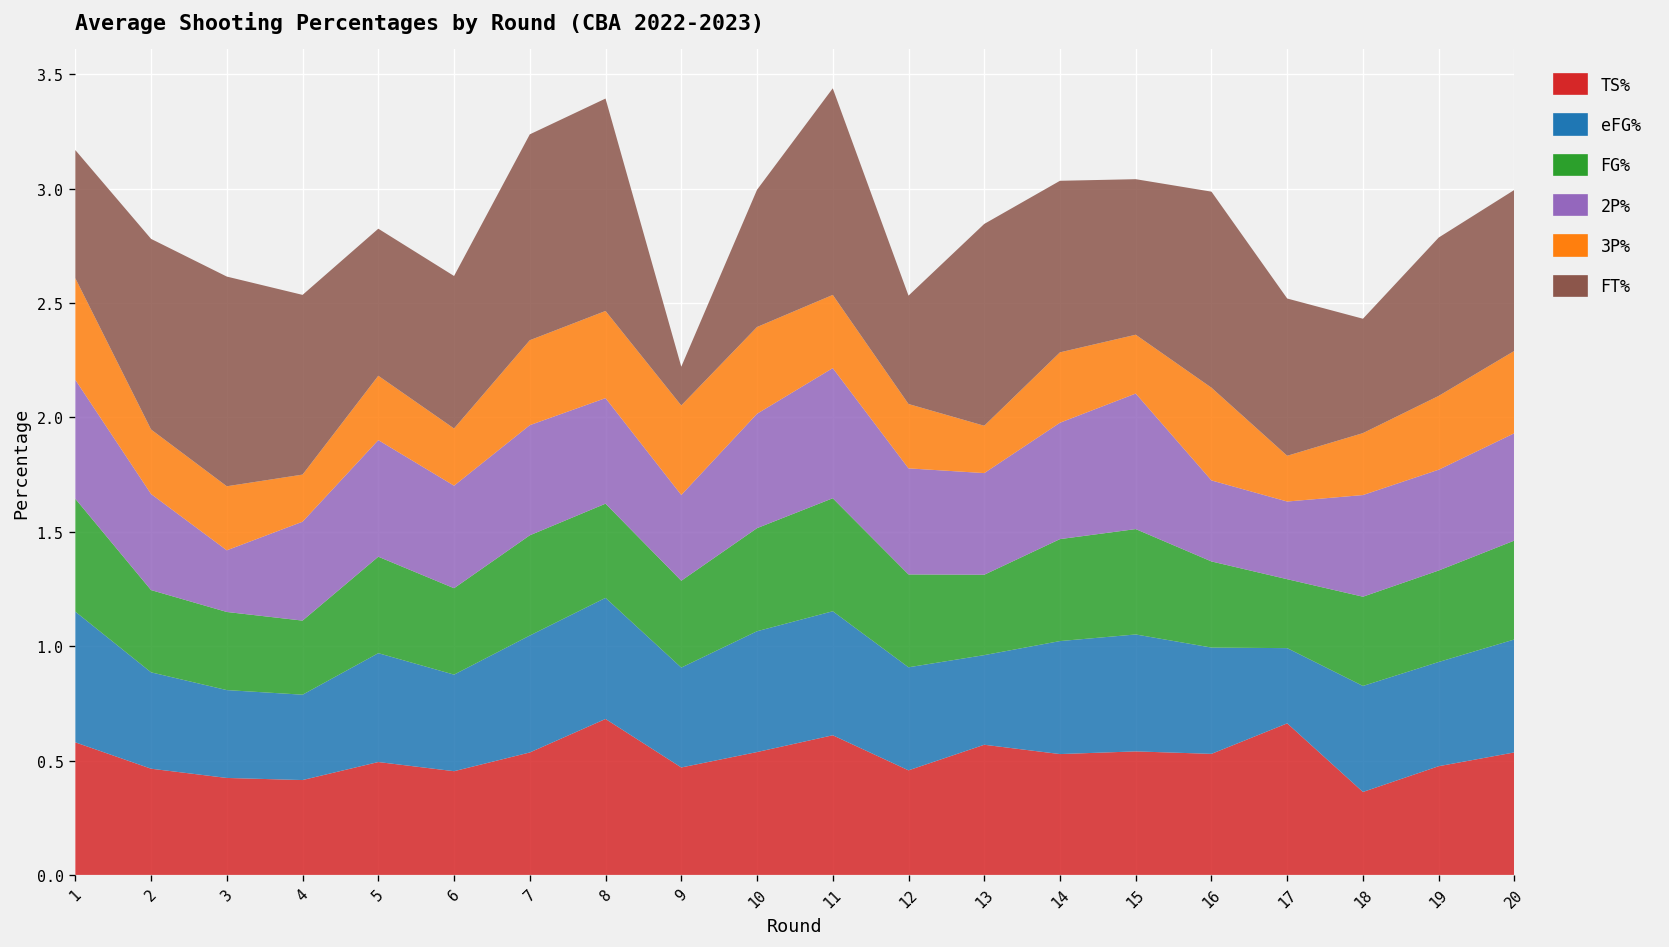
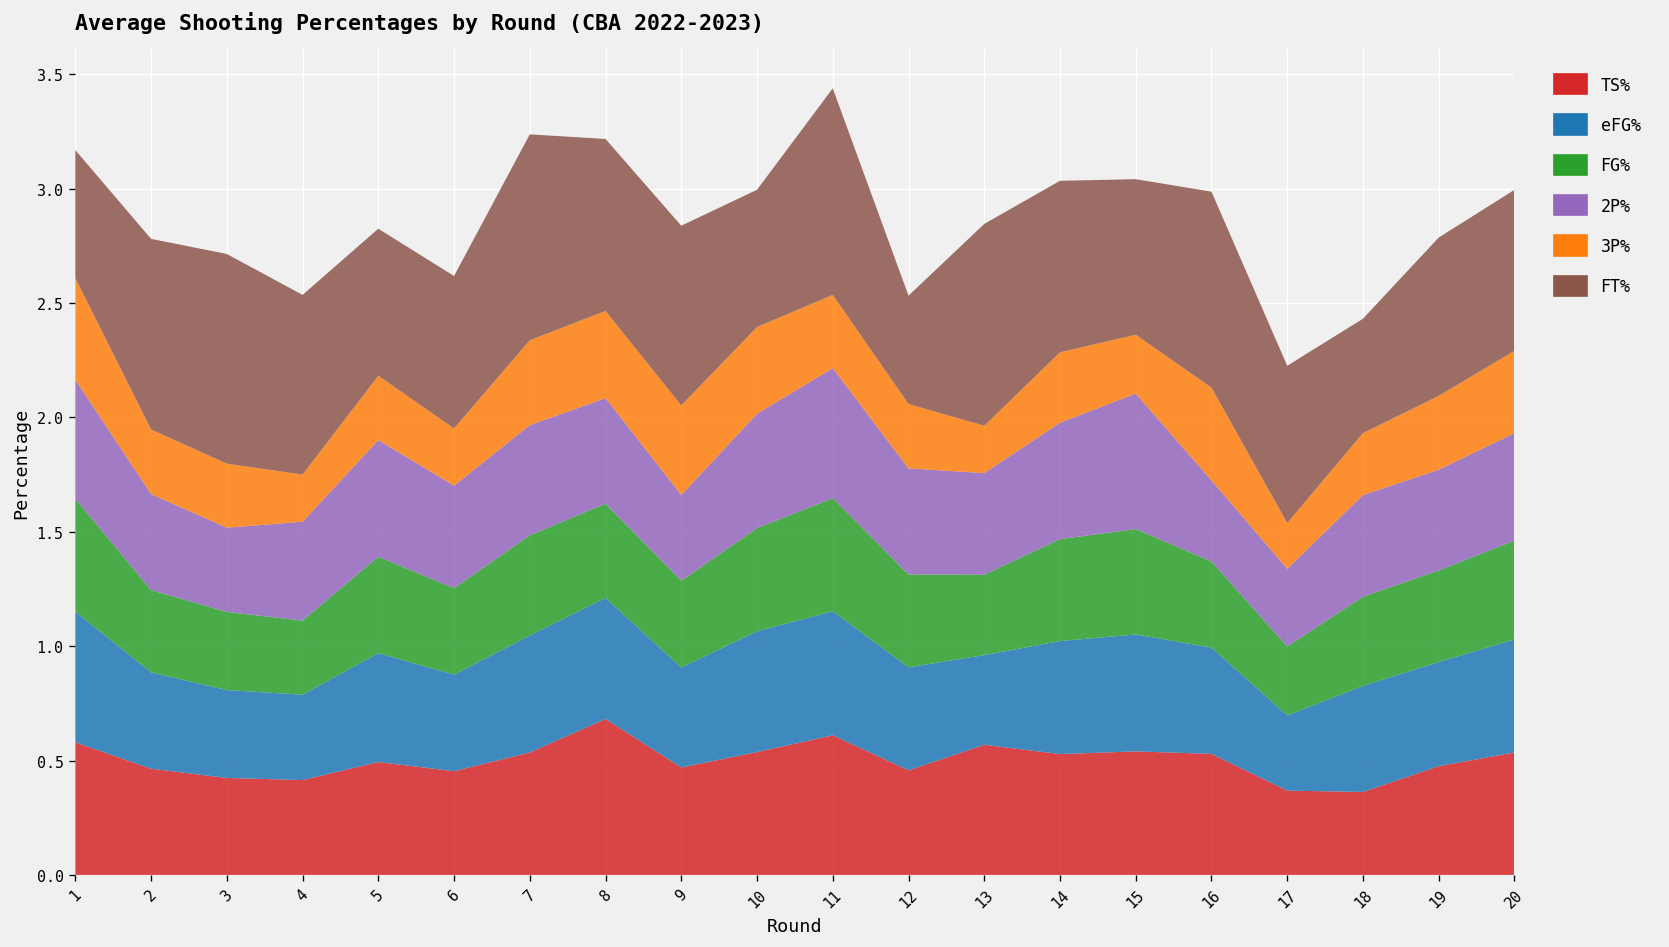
2P%, 3: 0.27 -> 0.37
FT%, 8: 0.93 -> 0.75
FT%, 9: 0.17 -> 0.79
TS%, 17: 0.66 -> 0.37
